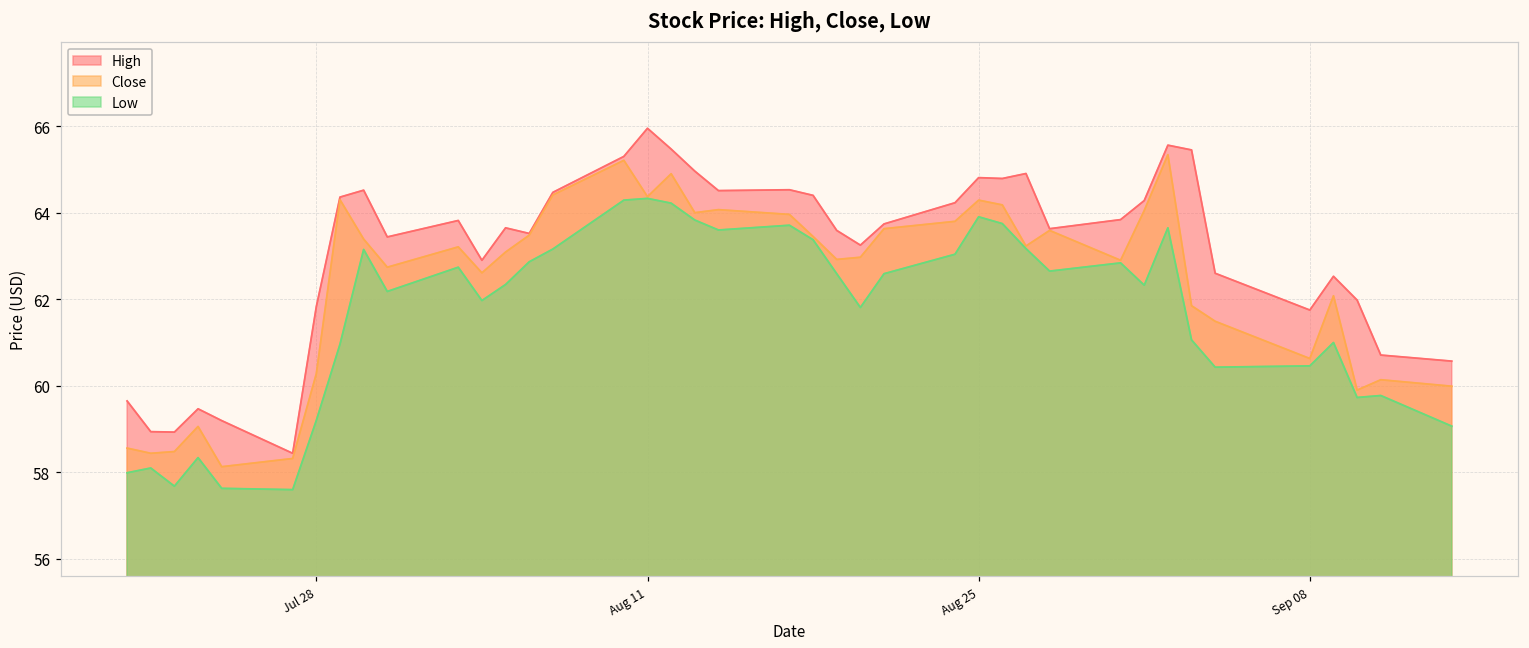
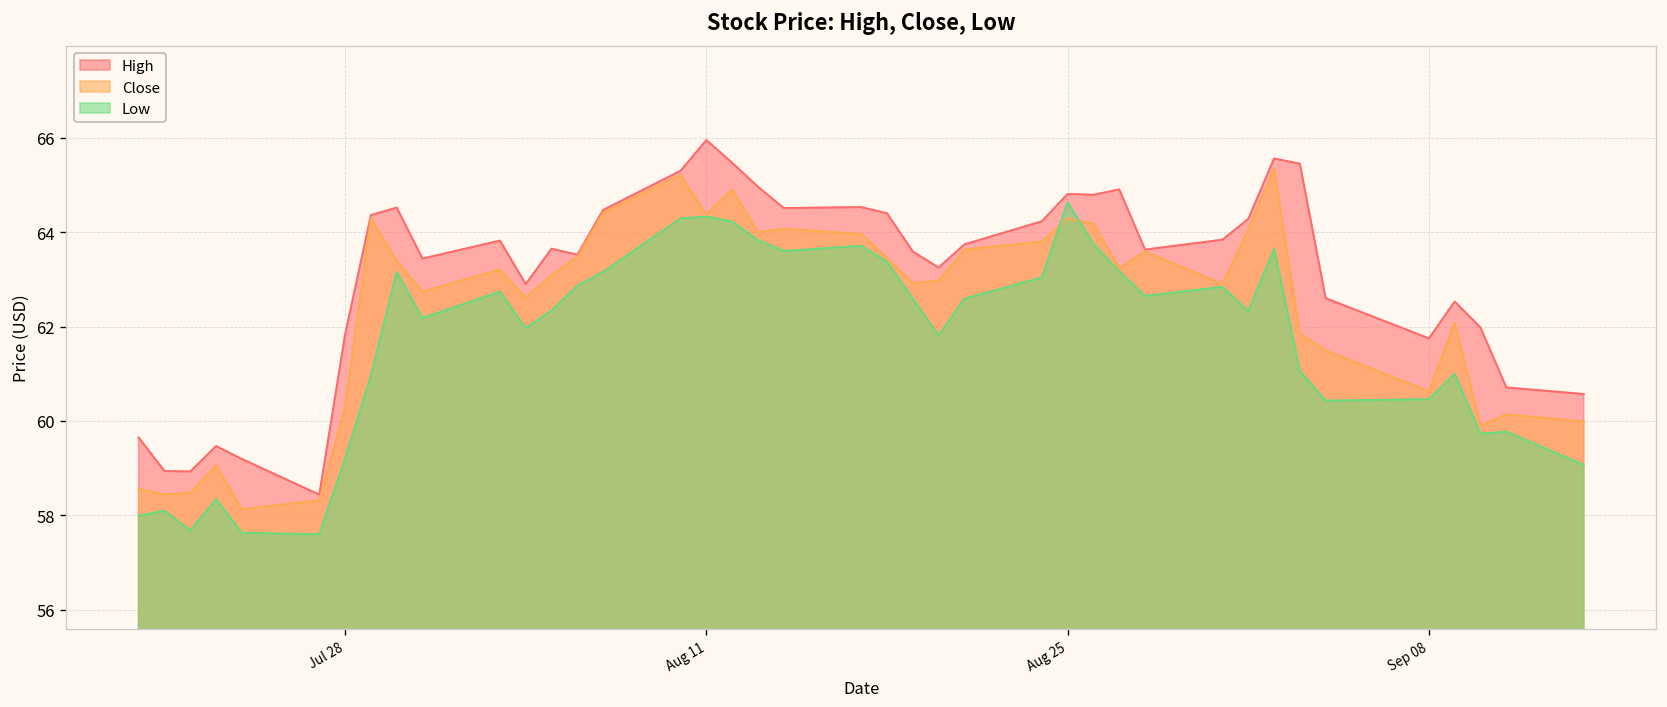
Low, Aug 25: 63.9 -> 64.6
